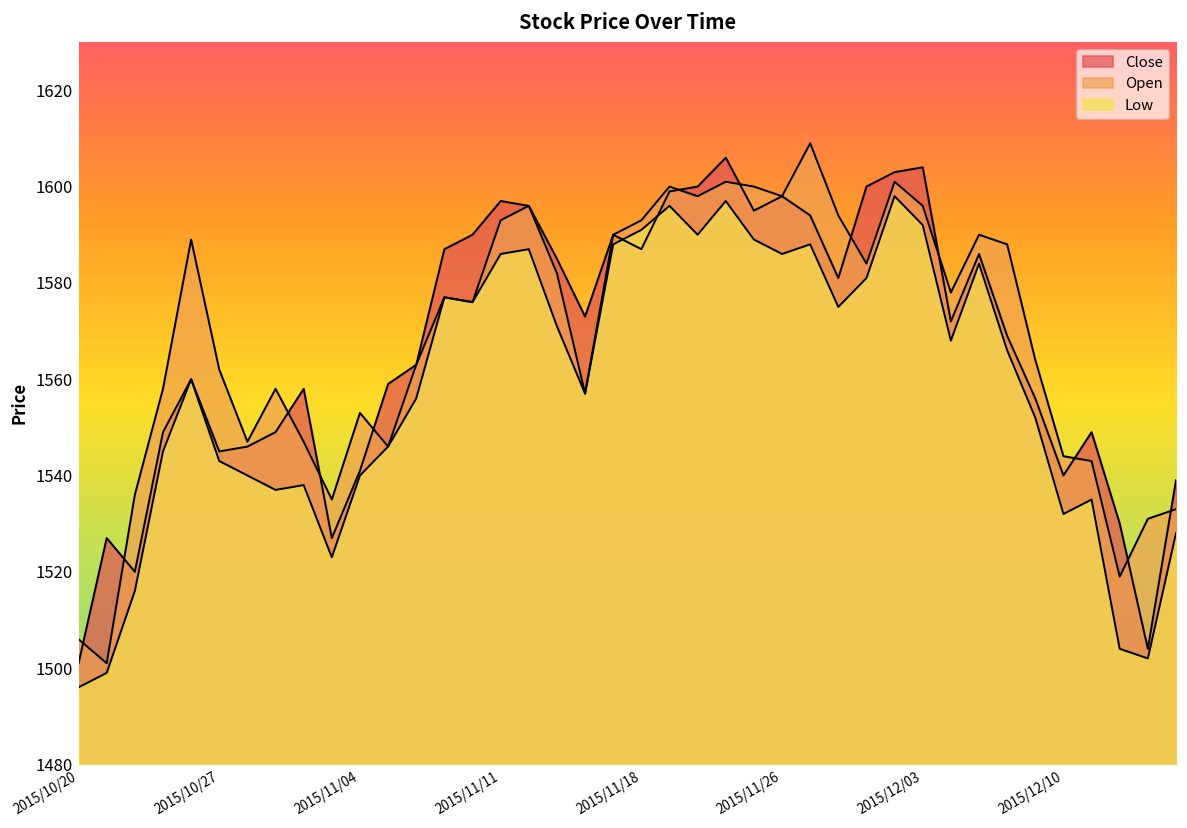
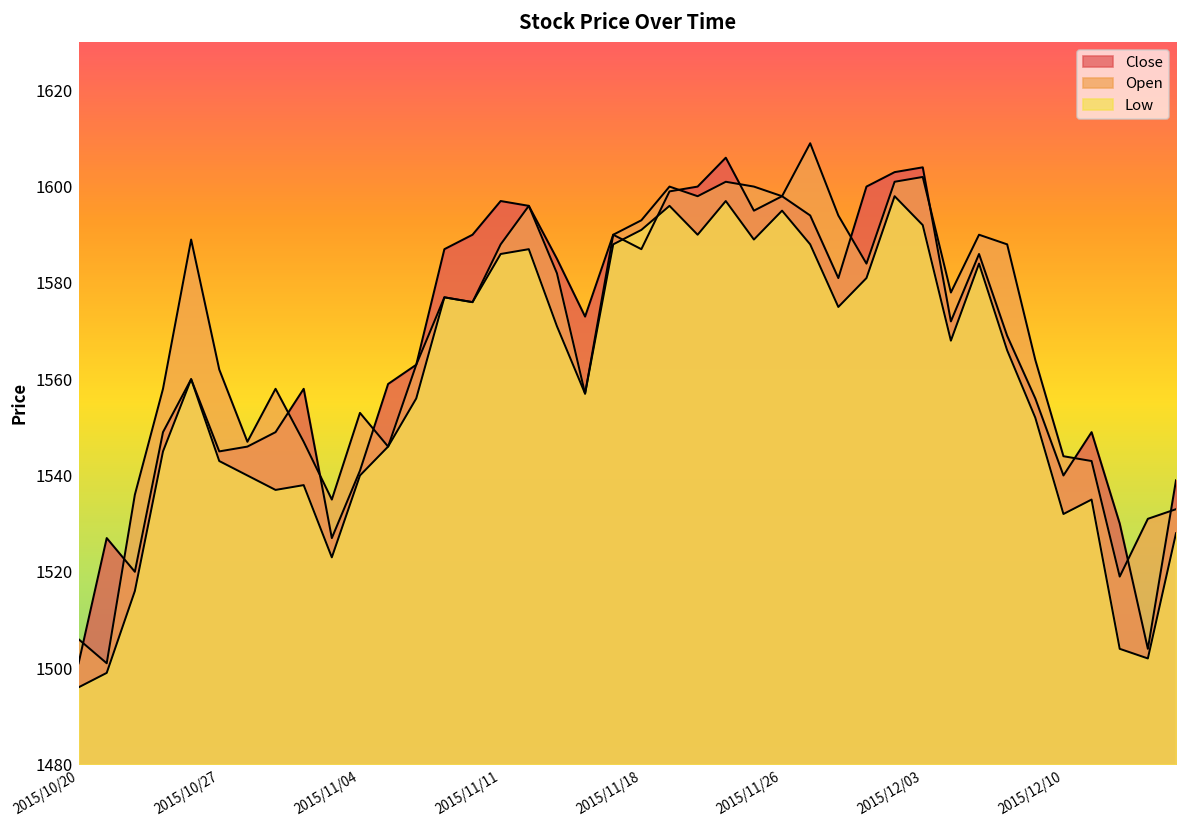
Open, 2015/11/11: 1593 -> 1588
Low, 2015/11/26: 1586 -> 1595
Open, 2015/12/03: 1596 -> 1602
